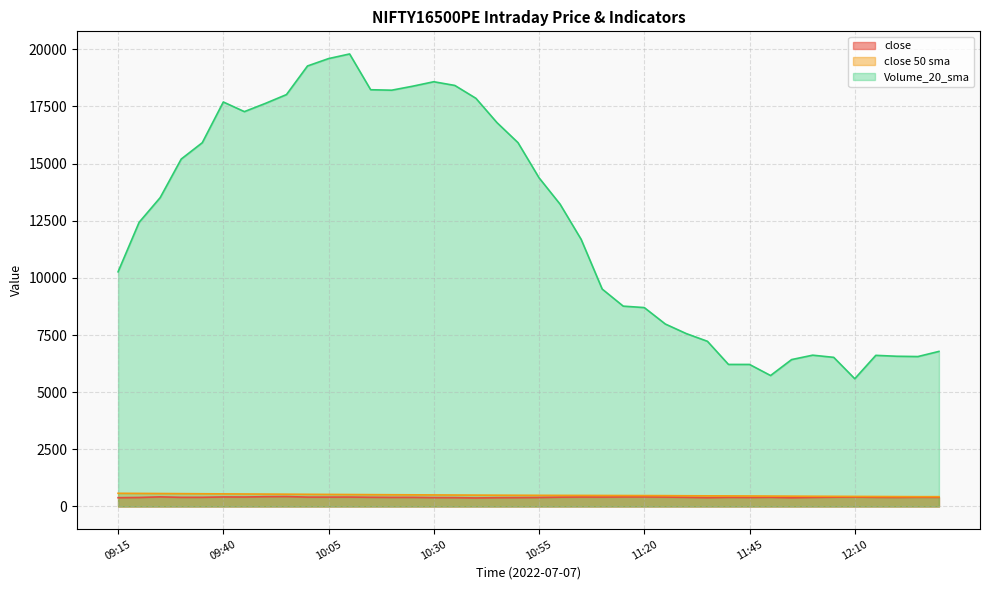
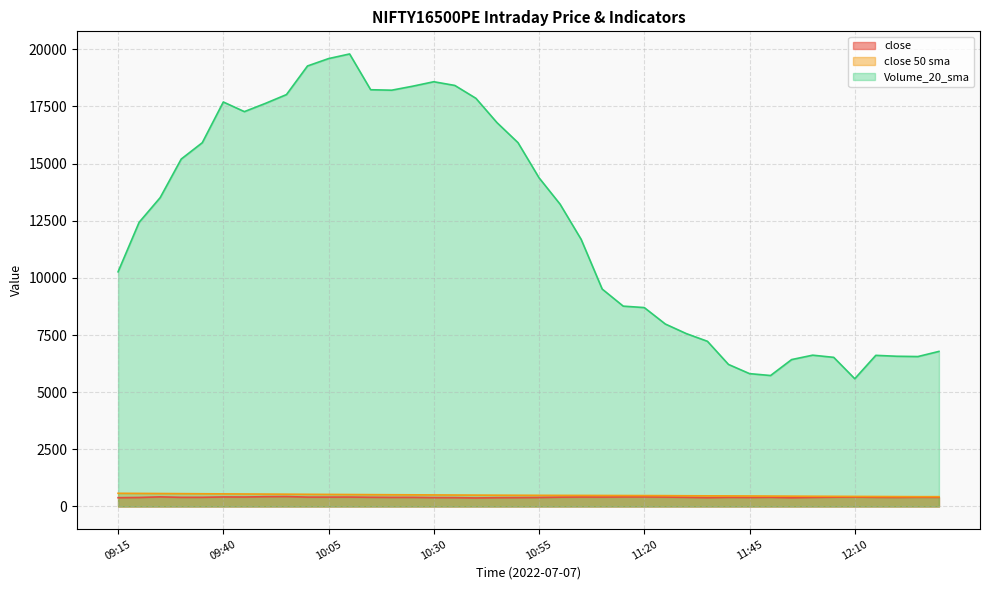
Volume_20_sma, 11:45: 6200 -> 5800
